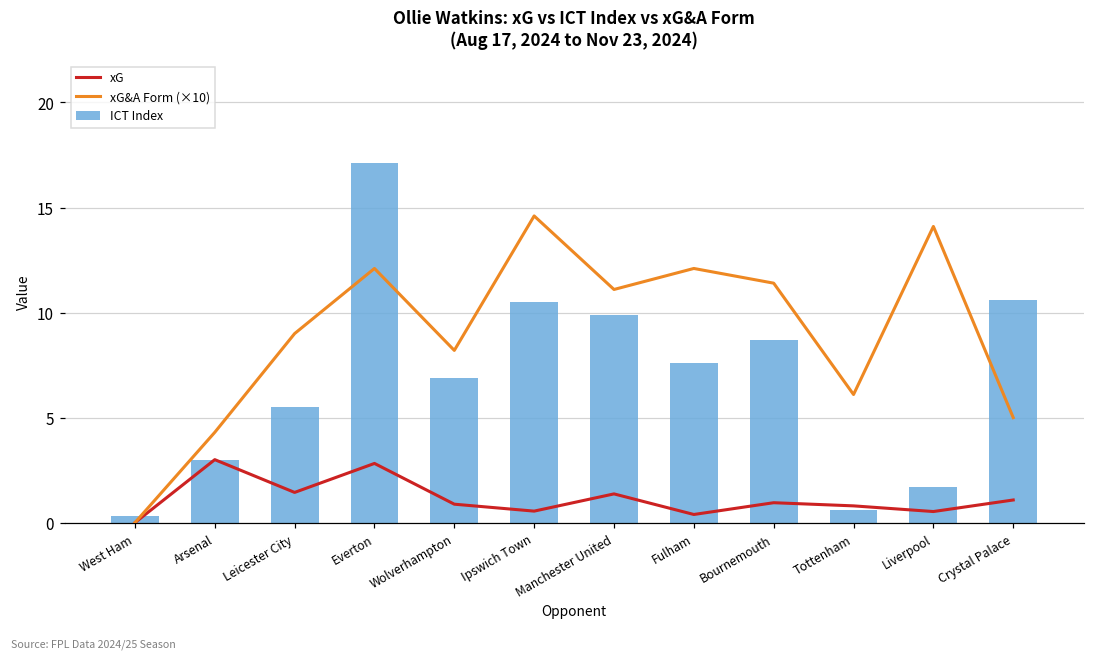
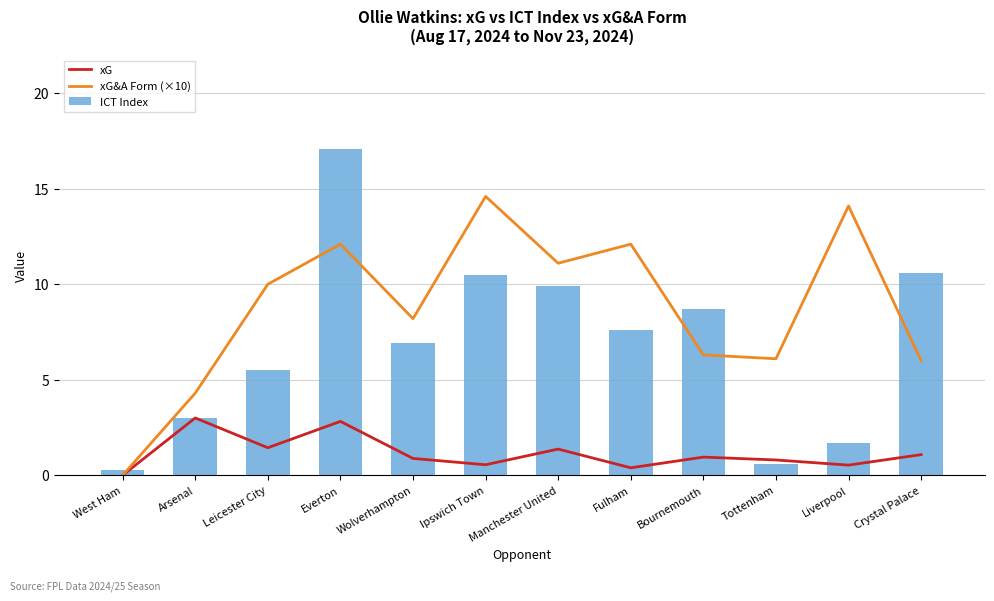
xG&A Form (×10), Leicester City: 9.0 -> 10.0
xG&A Form (×10), Bournemouth: 11.4 -> 6.3
xG&A Form (×10), Crystal Palace: 5.0 -> 6.0
